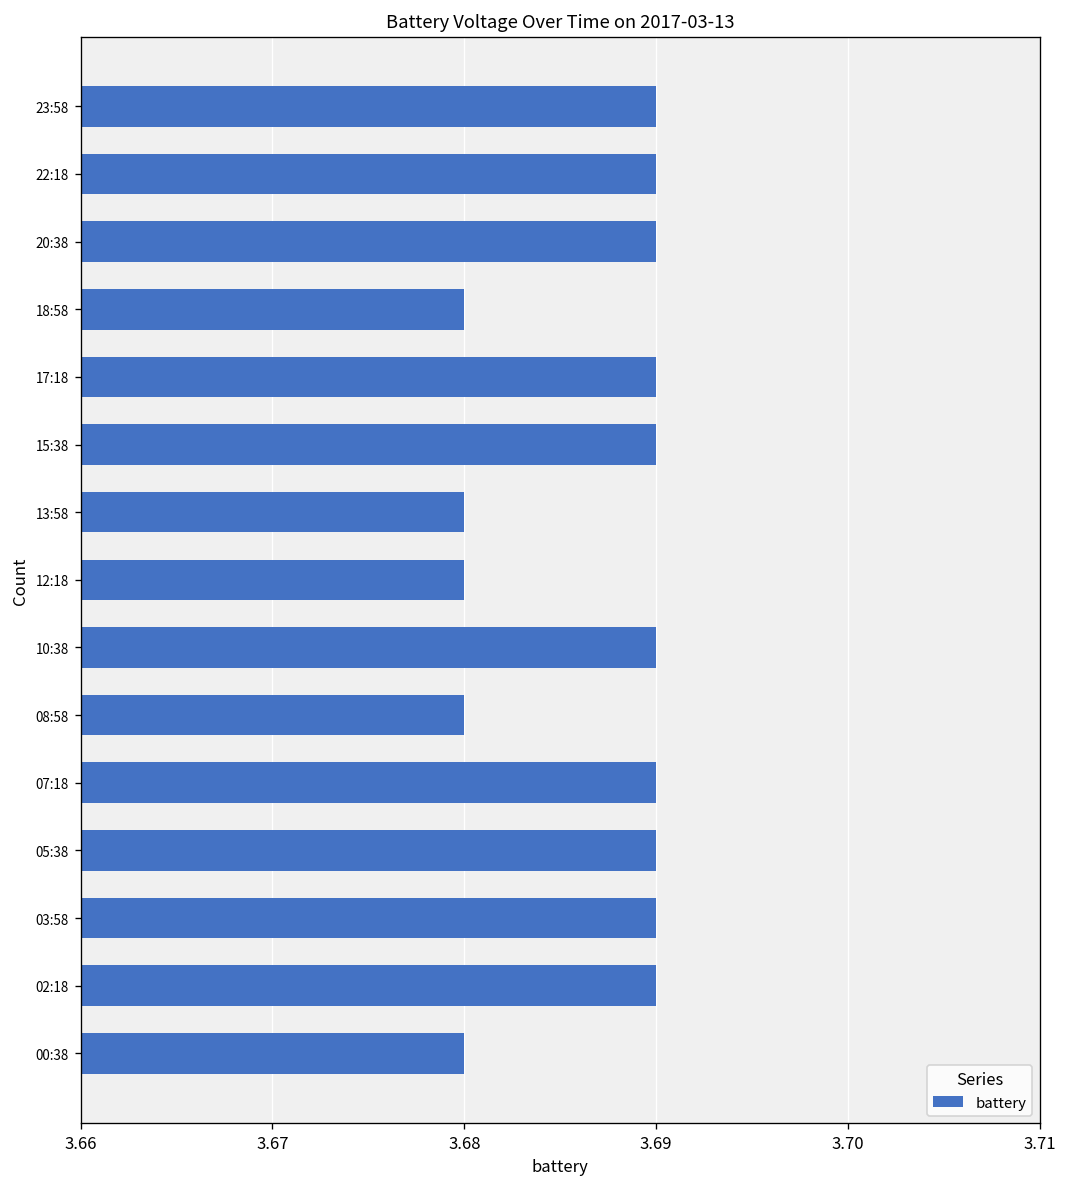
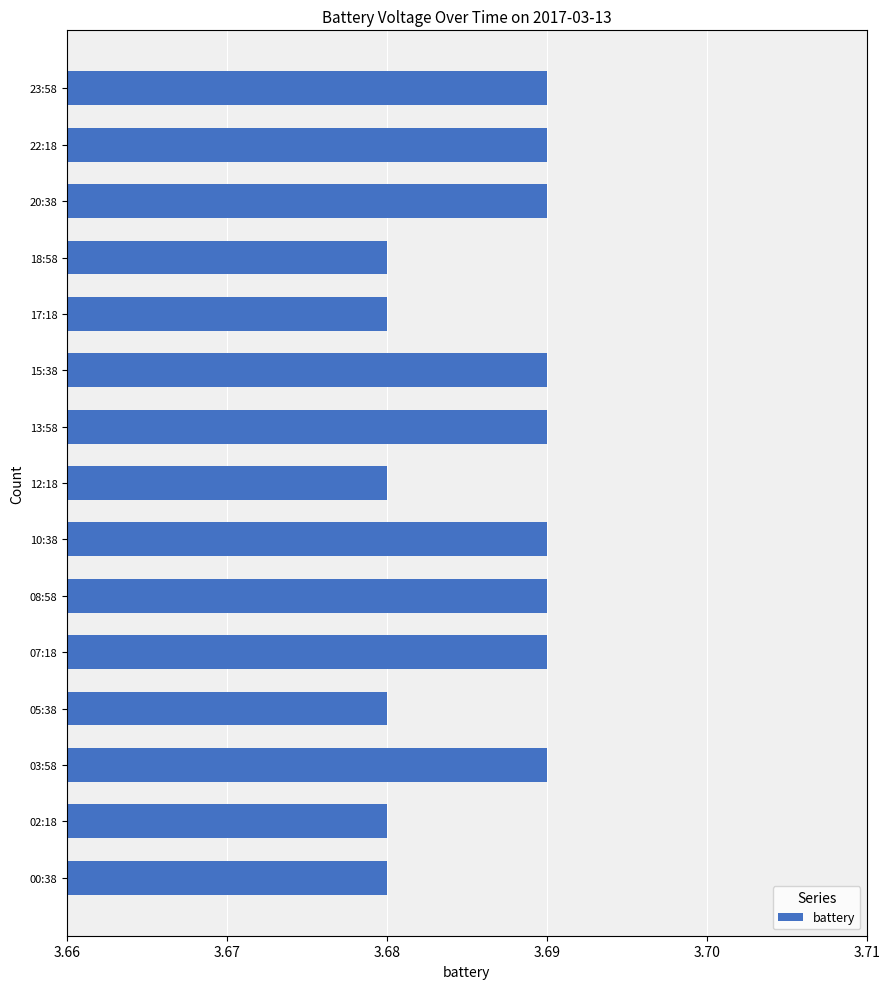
17:18: 3.69 -> 3.68
13:58: 3.68 -> 3.69
08:58: 3.68 -> 3.69
05:38: 3.69 -> 3.68
02:18: 3.69 -> 3.68
